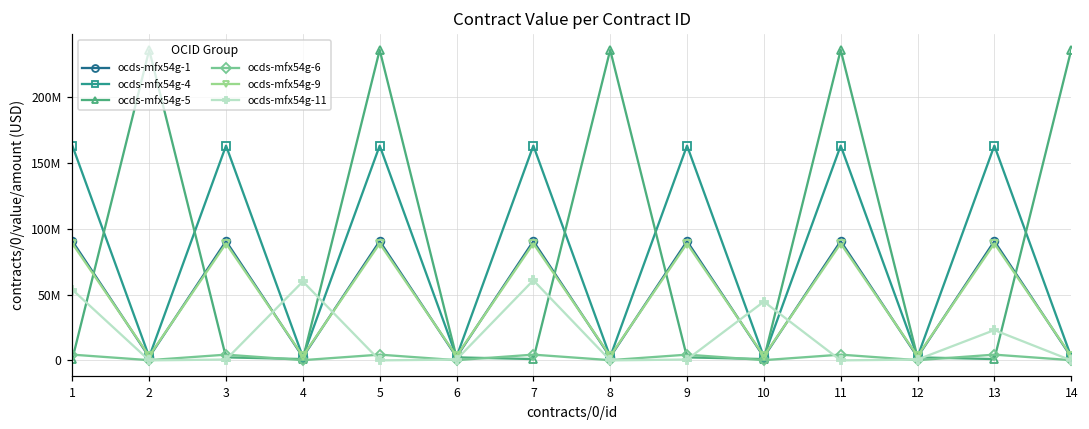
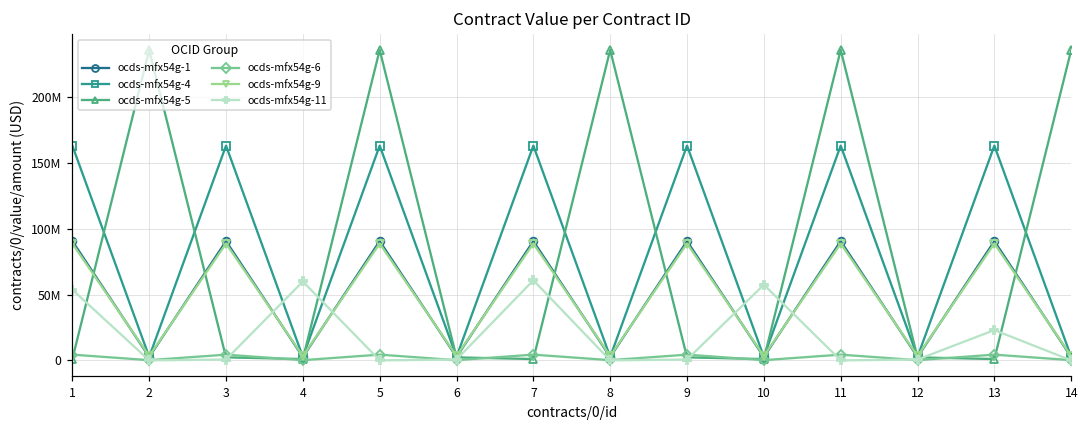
ocds-mfx54g-11, 10: 45000000 -> 58000000
